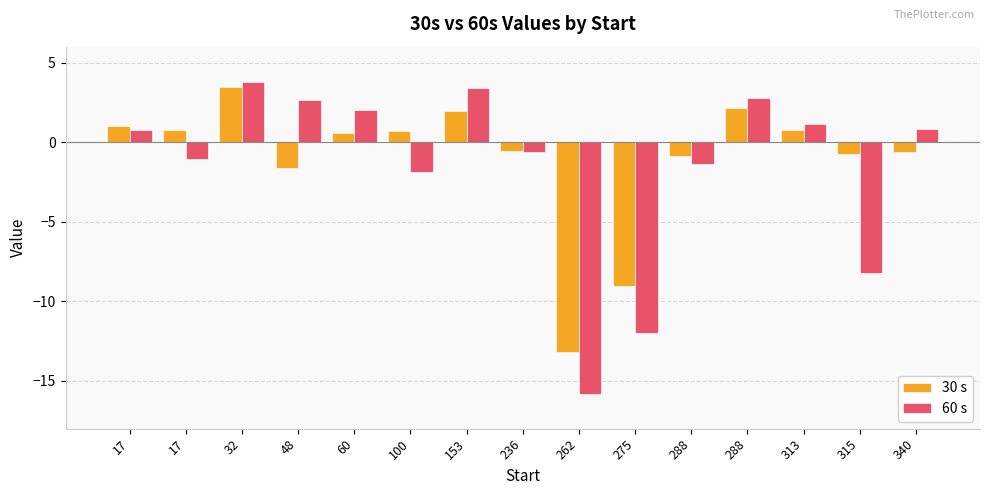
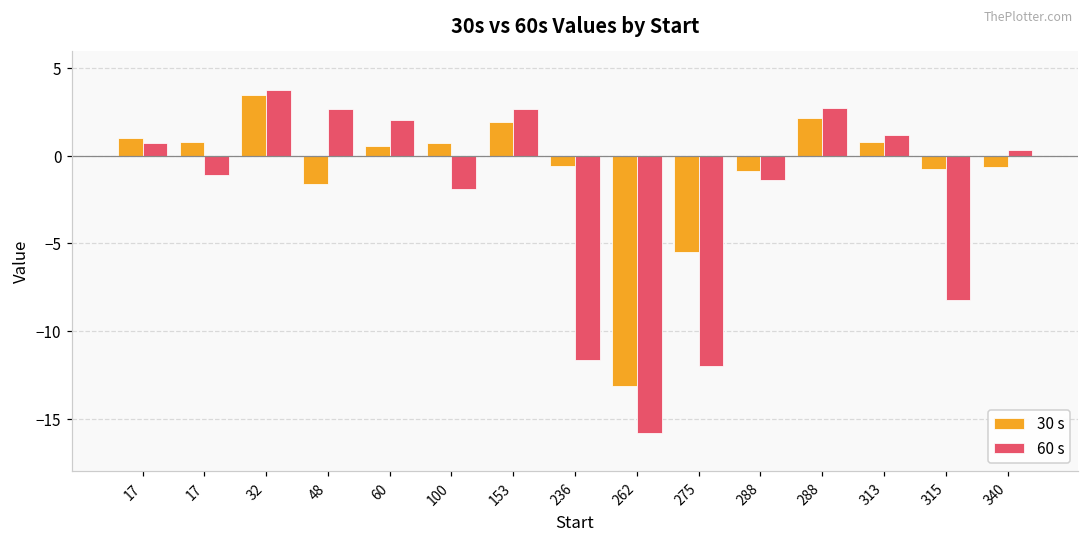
60 s, 153: 3.4 -> 2.7
60 s, 236: -0.6 -> -11.7
30 s, 275: -9.1 -> -5.5
60 s, 340: 0.9 -> 0.3
